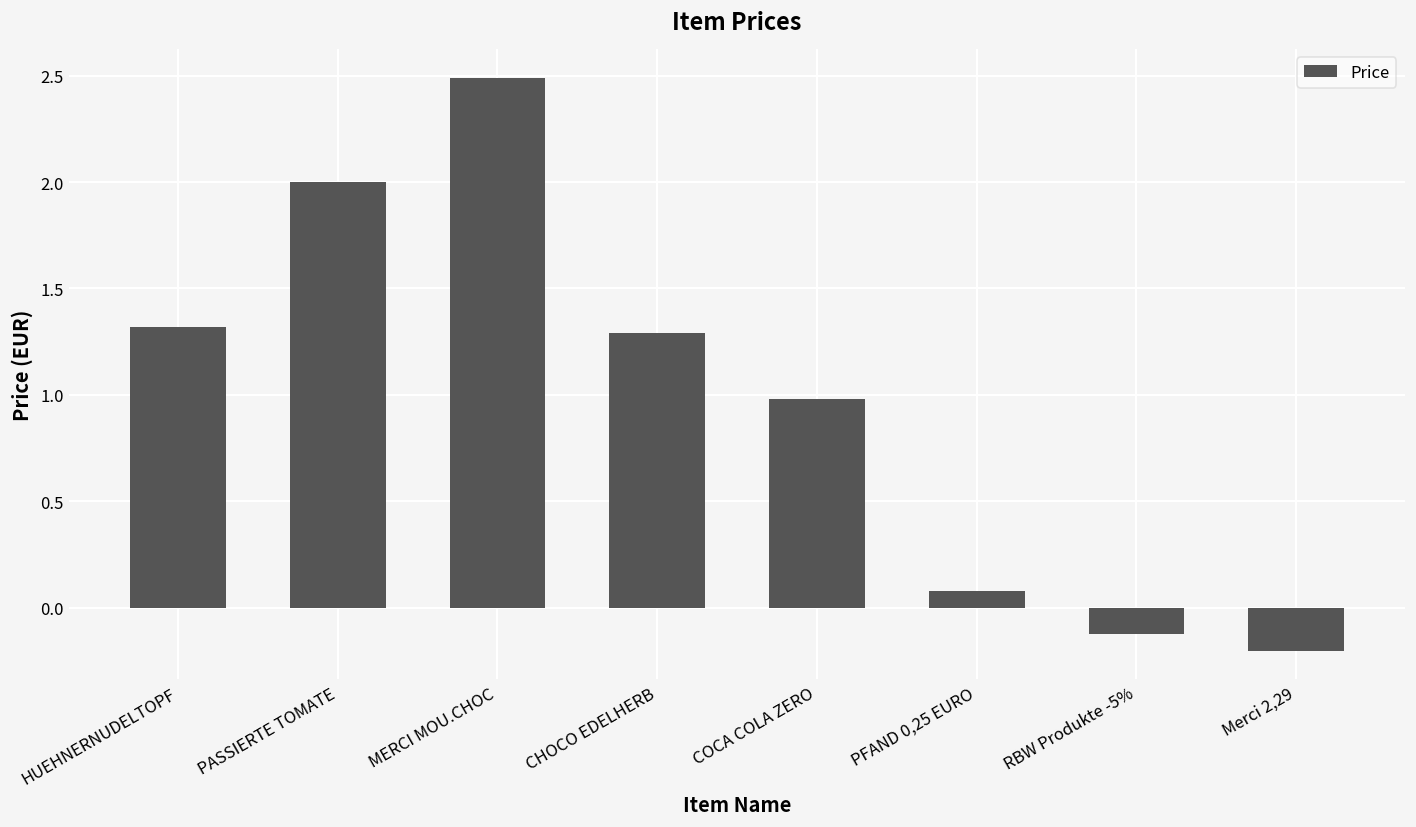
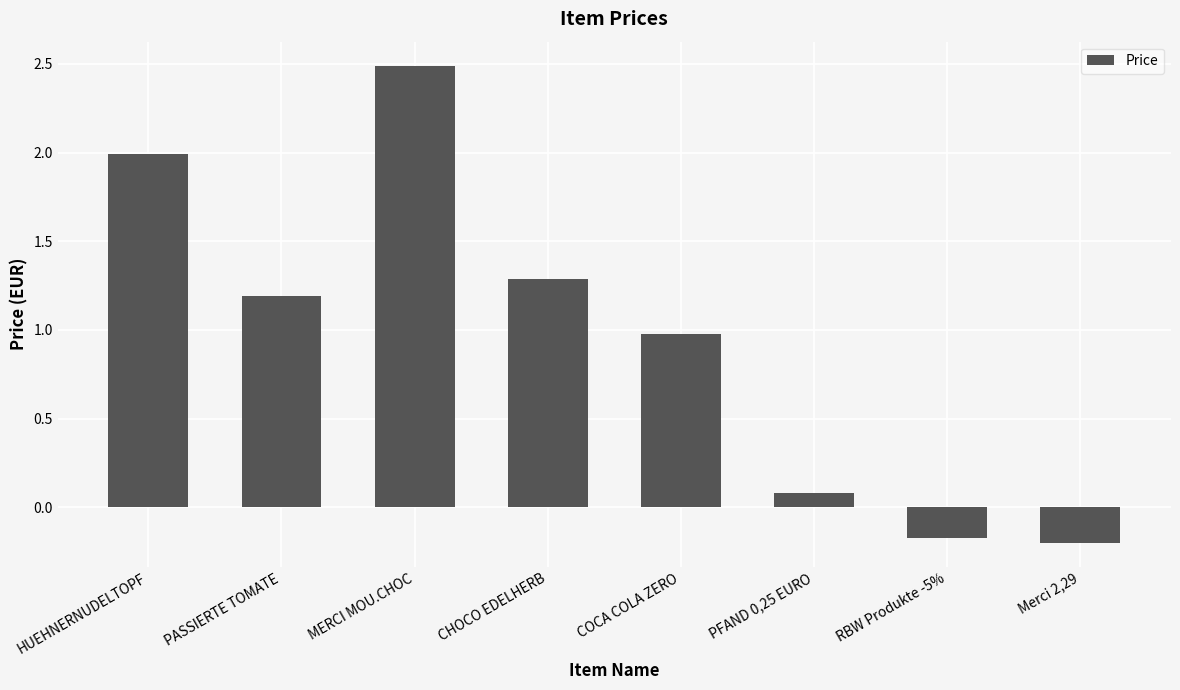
HUEHNERNUDELTOPF: 1.32 -> 1.99
PASSIERTE TOMATE: 2.00 -> 1.19
RBW Produkte -5%: -0.12 -> -0.17
